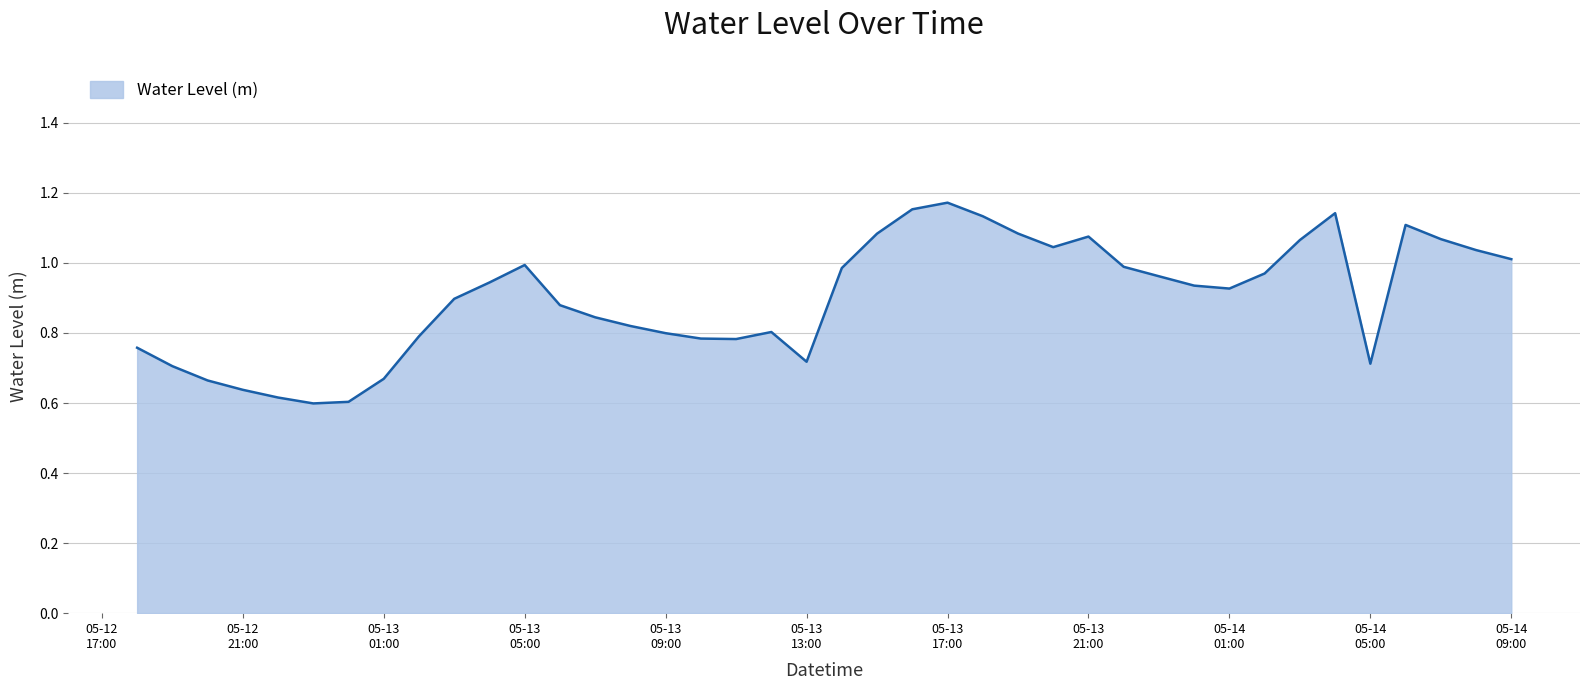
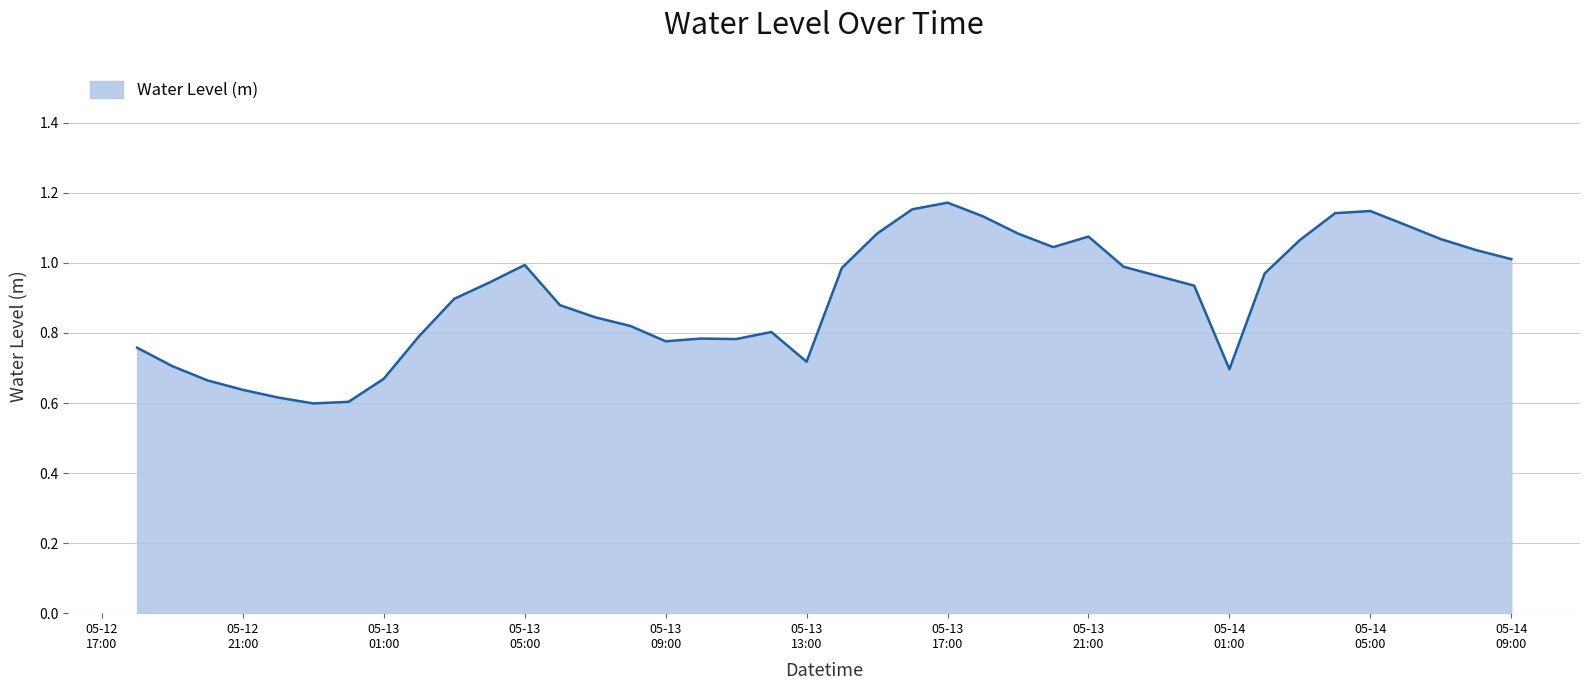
05-13 09:00: 0.80 -> 0.78
05-14 01:00: 0.93 -> 0.70
05-14 05:00: 0.71 -> 1.15
